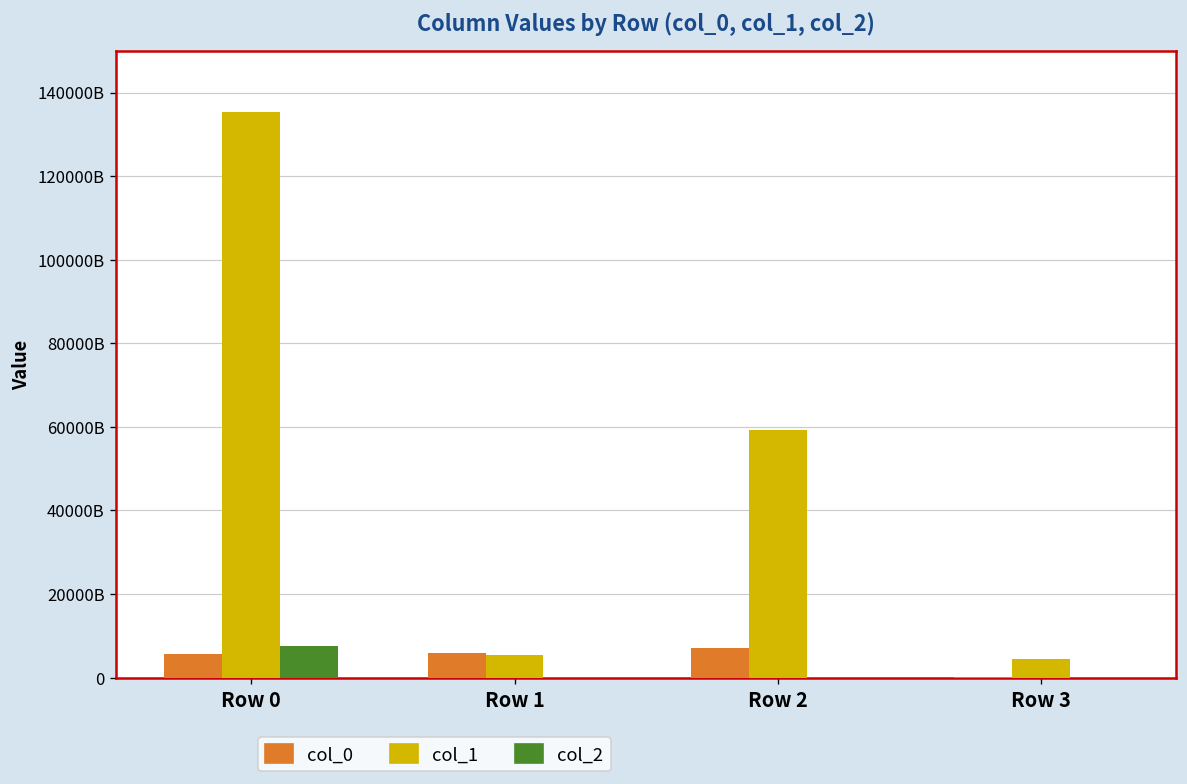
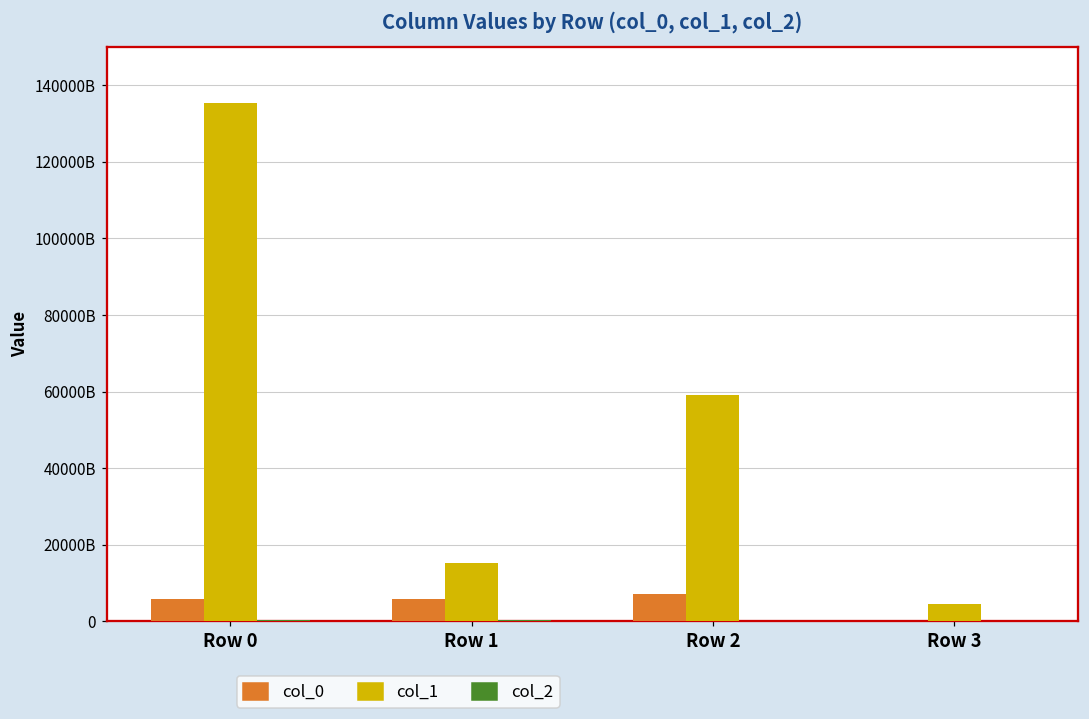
col_2, Row 0: 8000000000000 -> 0
col_1, Row 1: 6000000000000 -> 15000000000000
